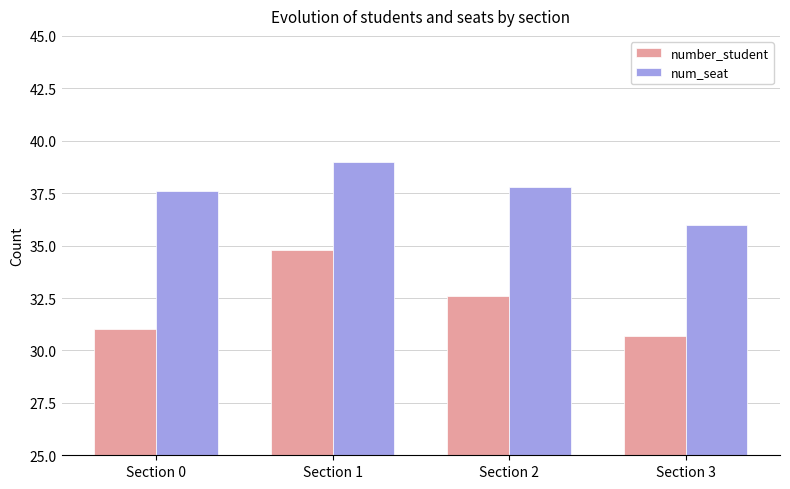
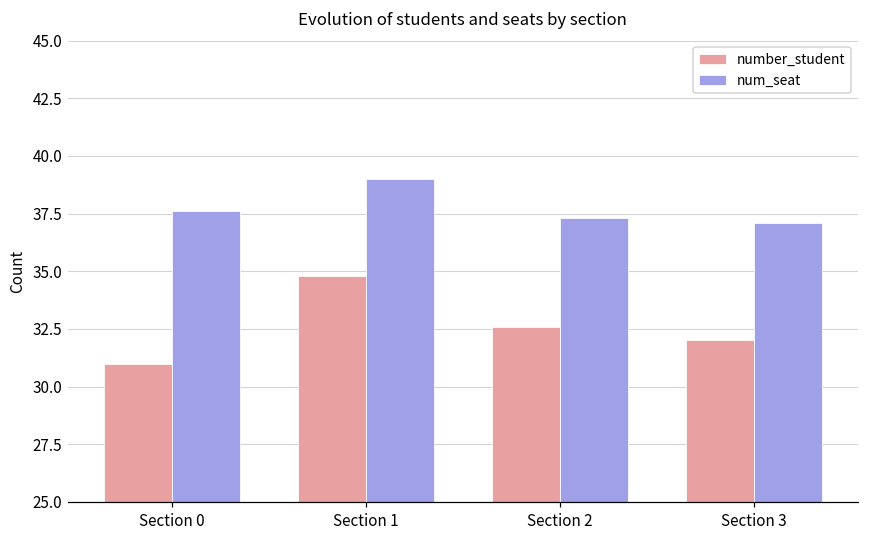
num_seat, Section 2: 37.8 -> 37.3
number_student, Section 3: 30.7 -> 32.0
num_seat, Section 3: 36.0 -> 37.1
